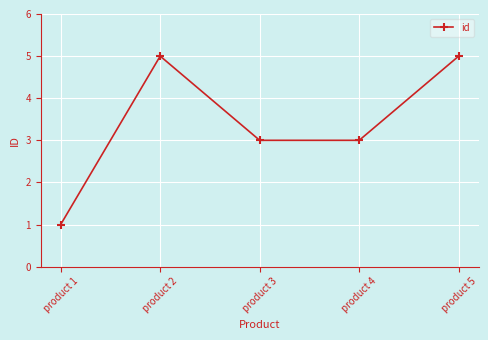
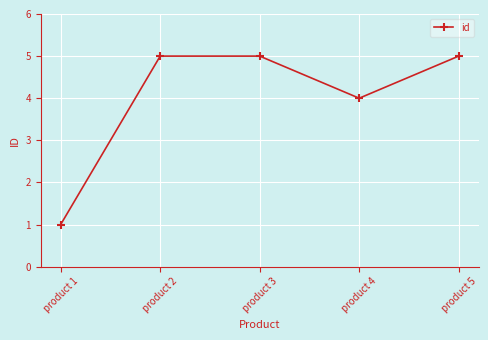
product 3: 3 -> 5
product 4: 3 -> 4
